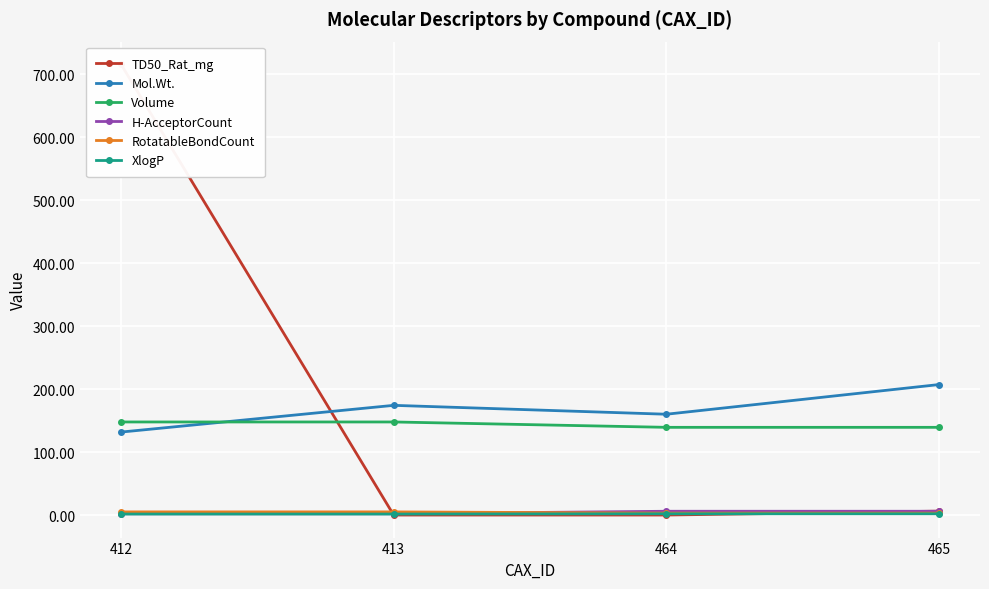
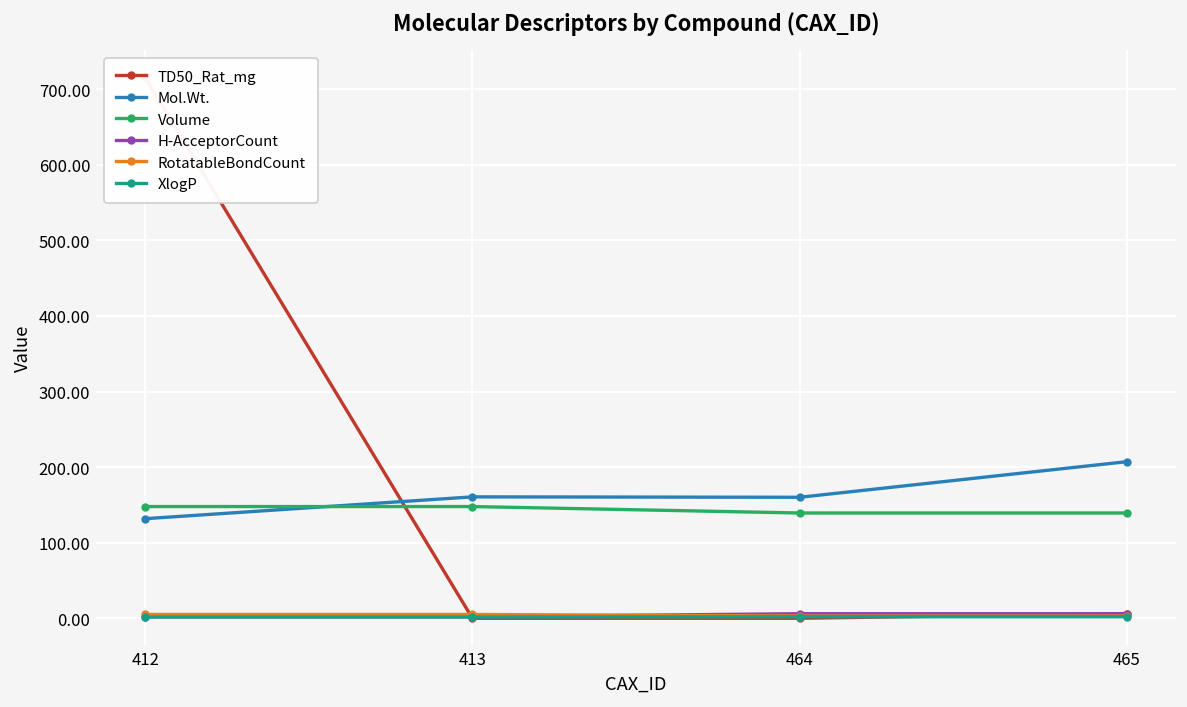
Mol.Wt., 413: 170 -> 160
